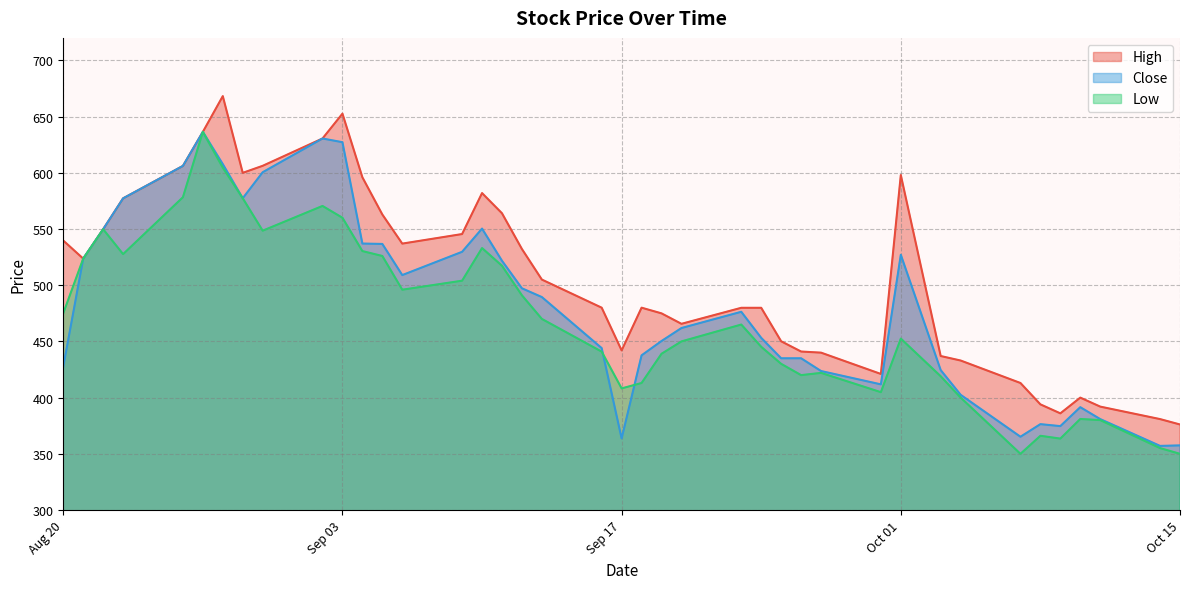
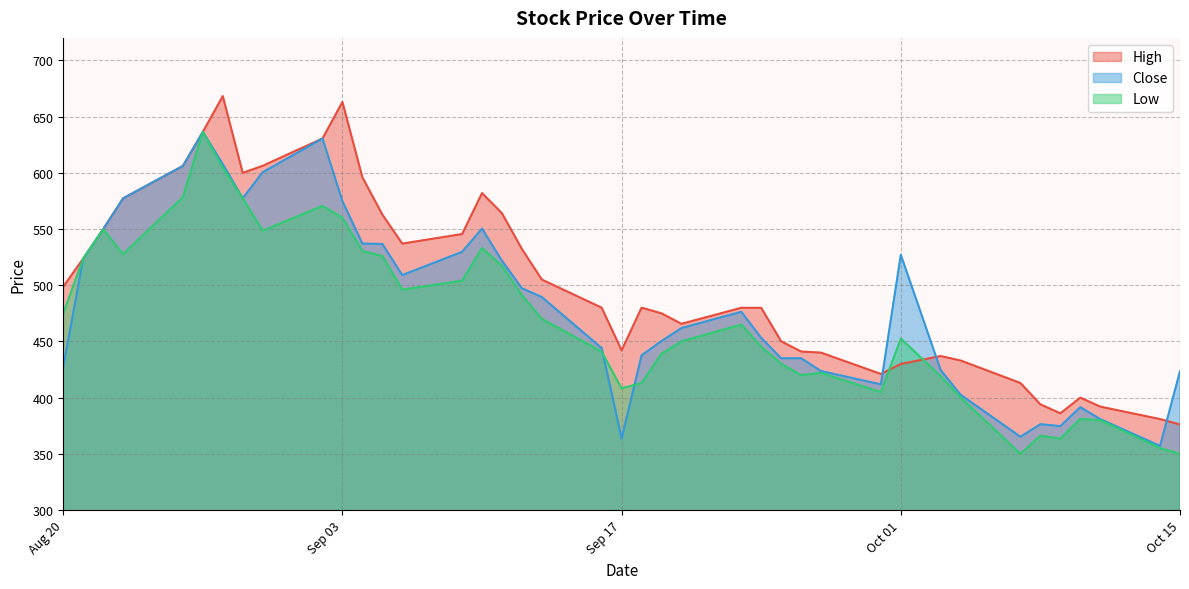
High, Aug 20: 540 -> 499
High, Sep 03: 653 -> 663
Close, Sep 03: 627 -> 575
High, Oct 01: 598 -> 430
Close, Oct 15: 358 -> 424
